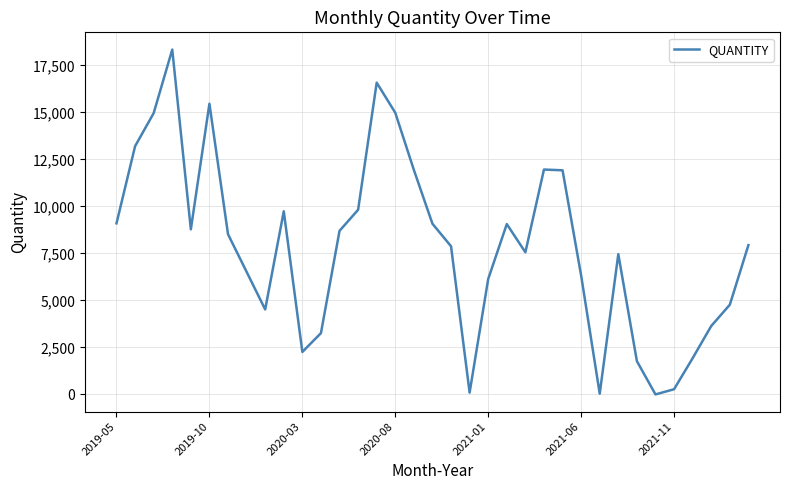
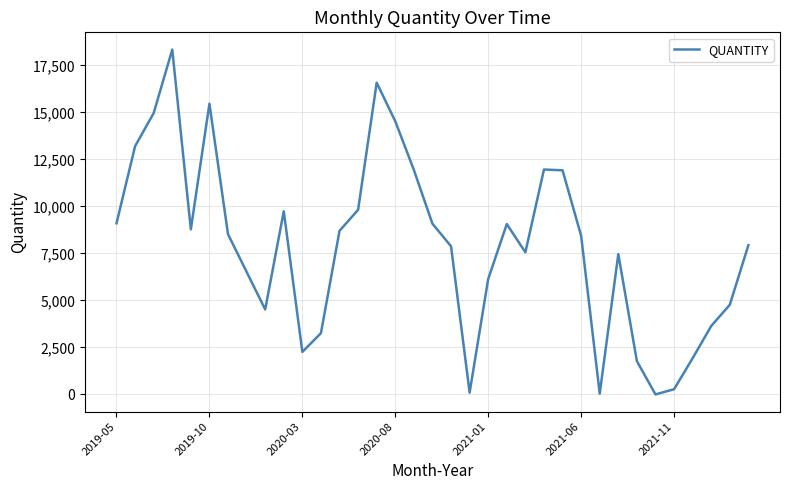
2020-08: 15,000 -> 14,500
2021-06: 6,300 -> 8,400
